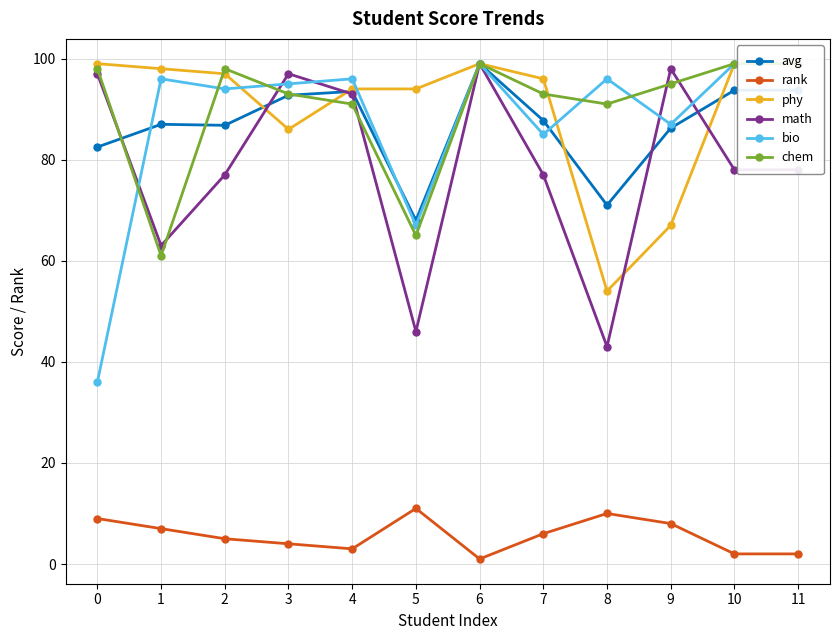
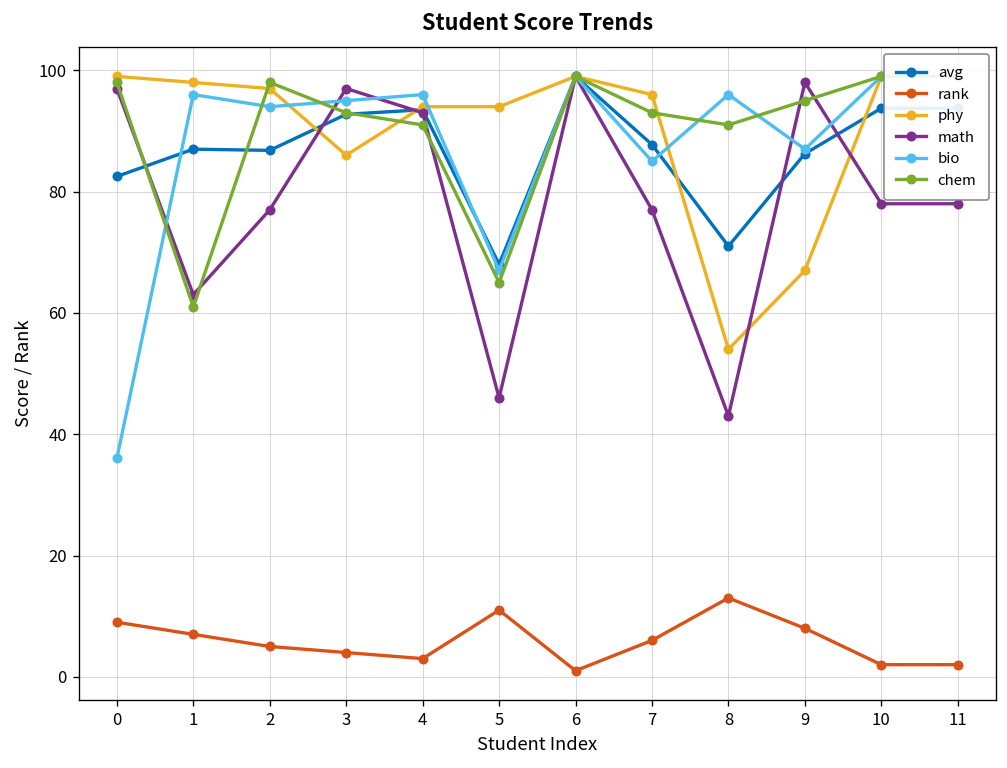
rank, 8: 10 -> 13
